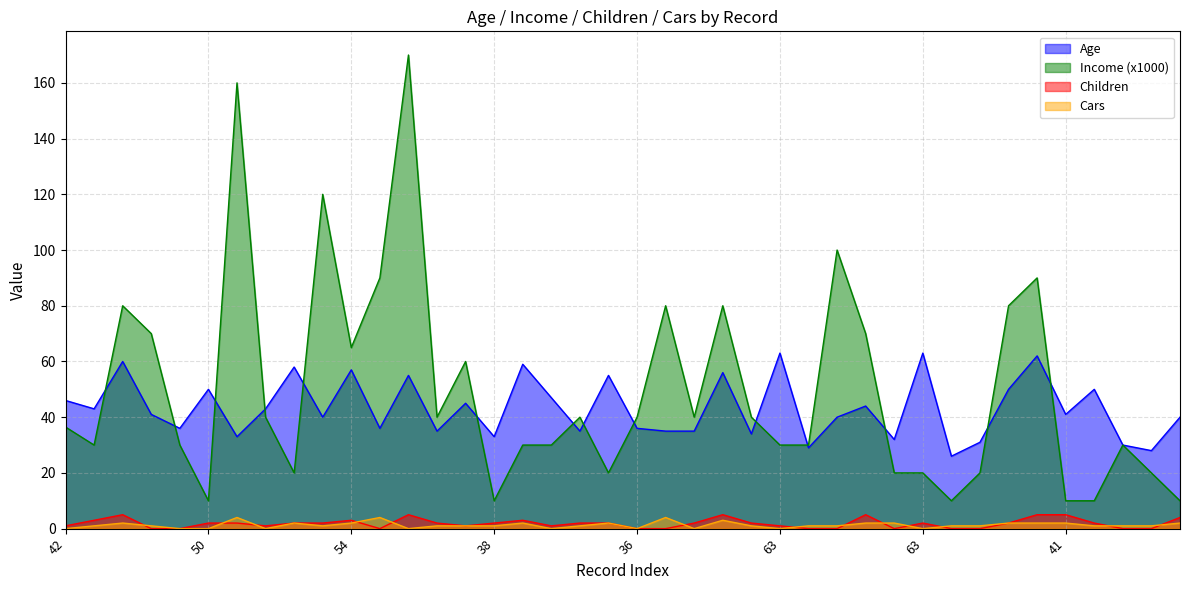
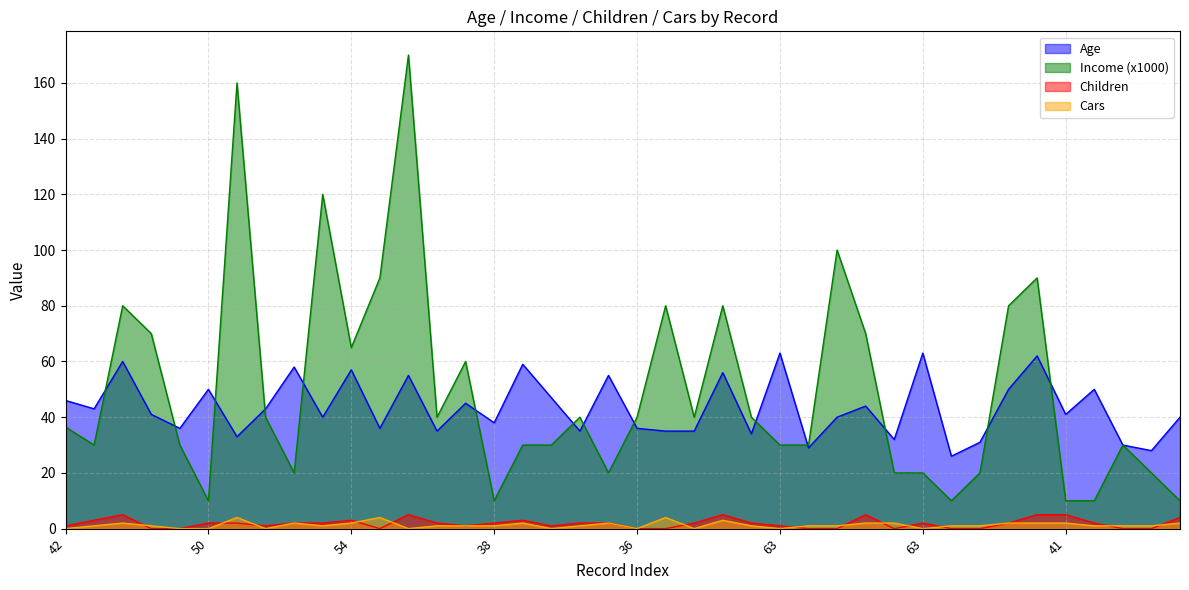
Age, 38: 33 -> 38
